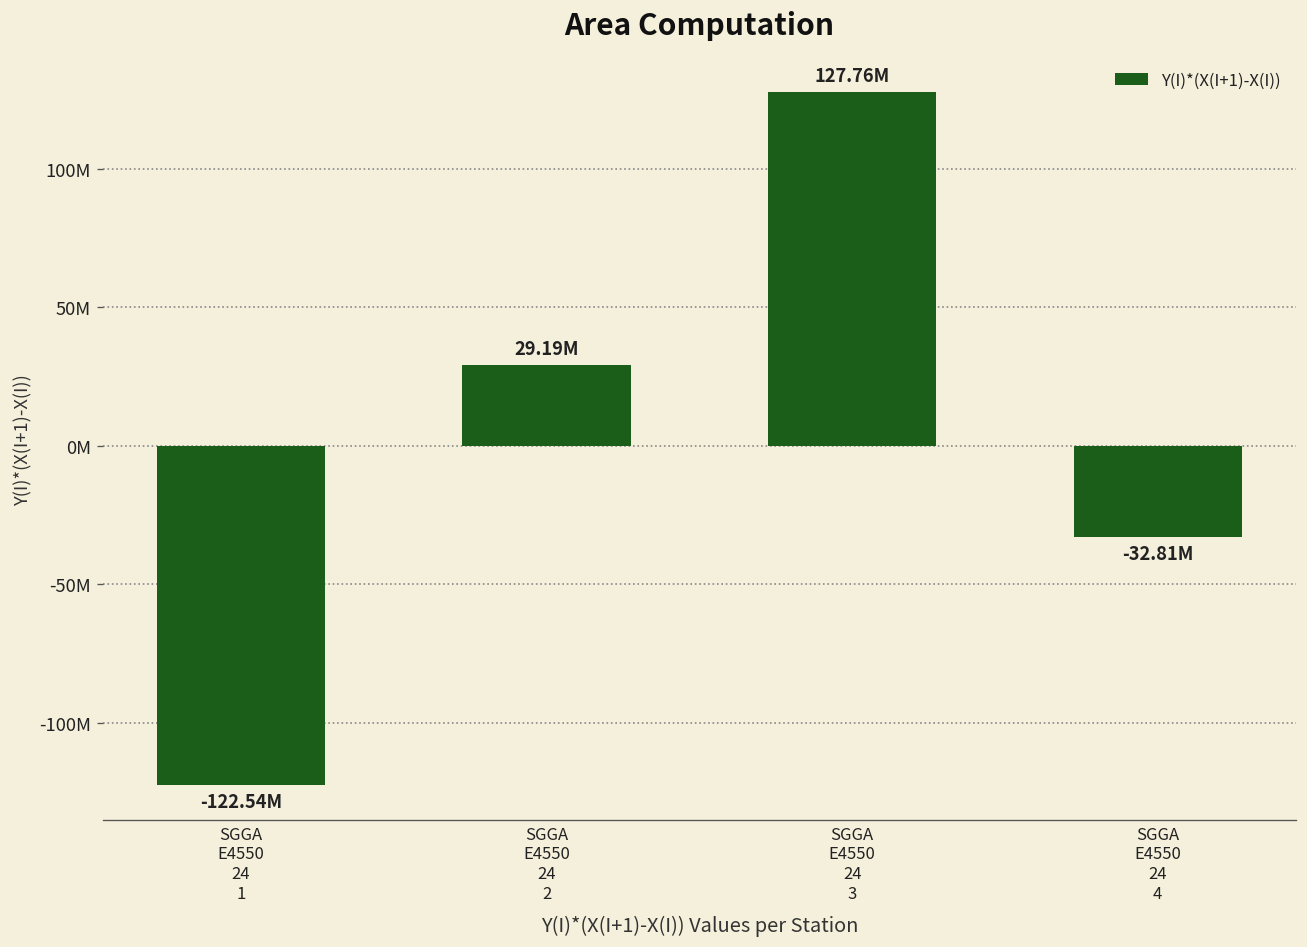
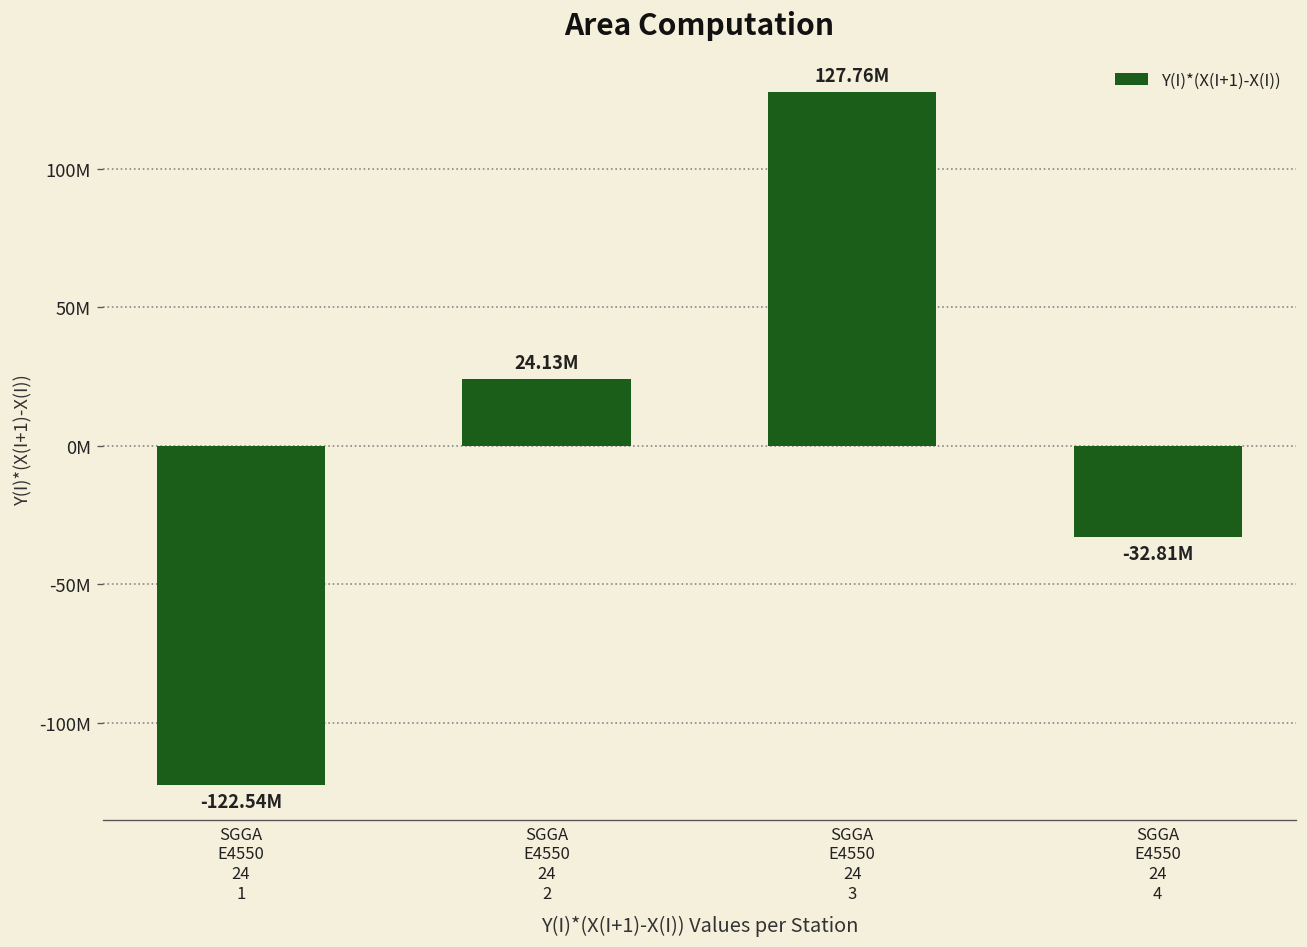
SGGA E4550 24 2: 29.19M -> 24.13M
